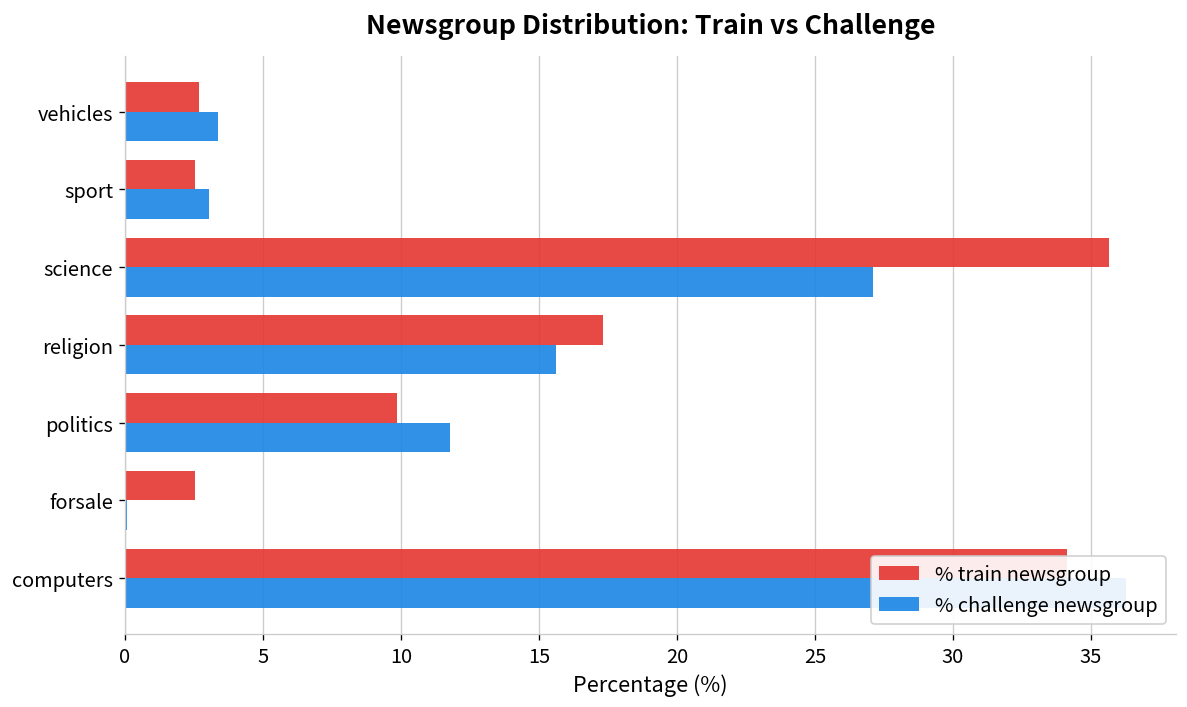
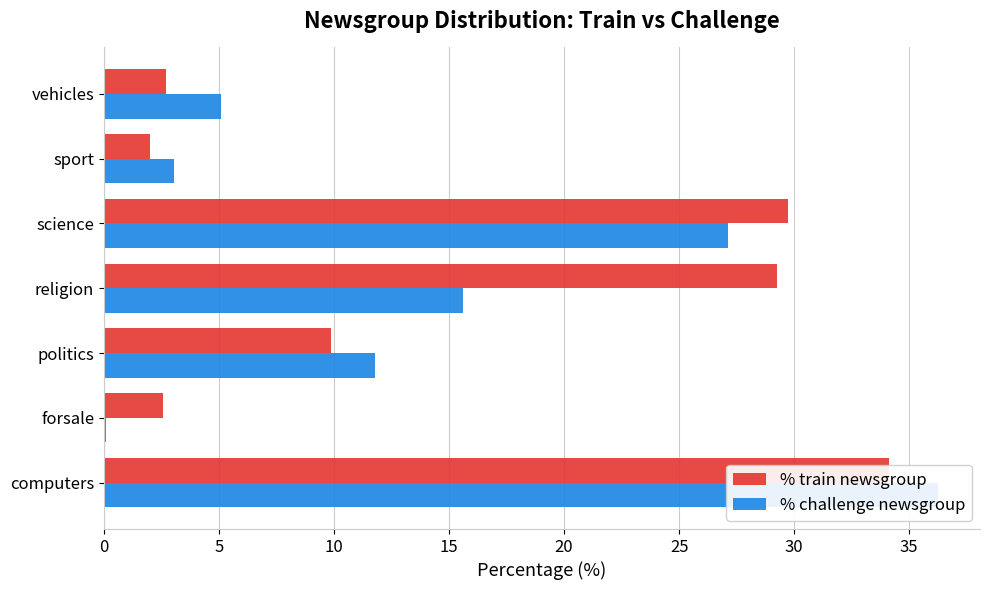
% challenge newsgroup, vehicles: 3.4 -> 5.1
% train newsgroup, sport: 2.6 -> 2.0
% train newsgroup, science: 35.7 -> 29.7
% train newsgroup, religion: 17.3 -> 29.2
